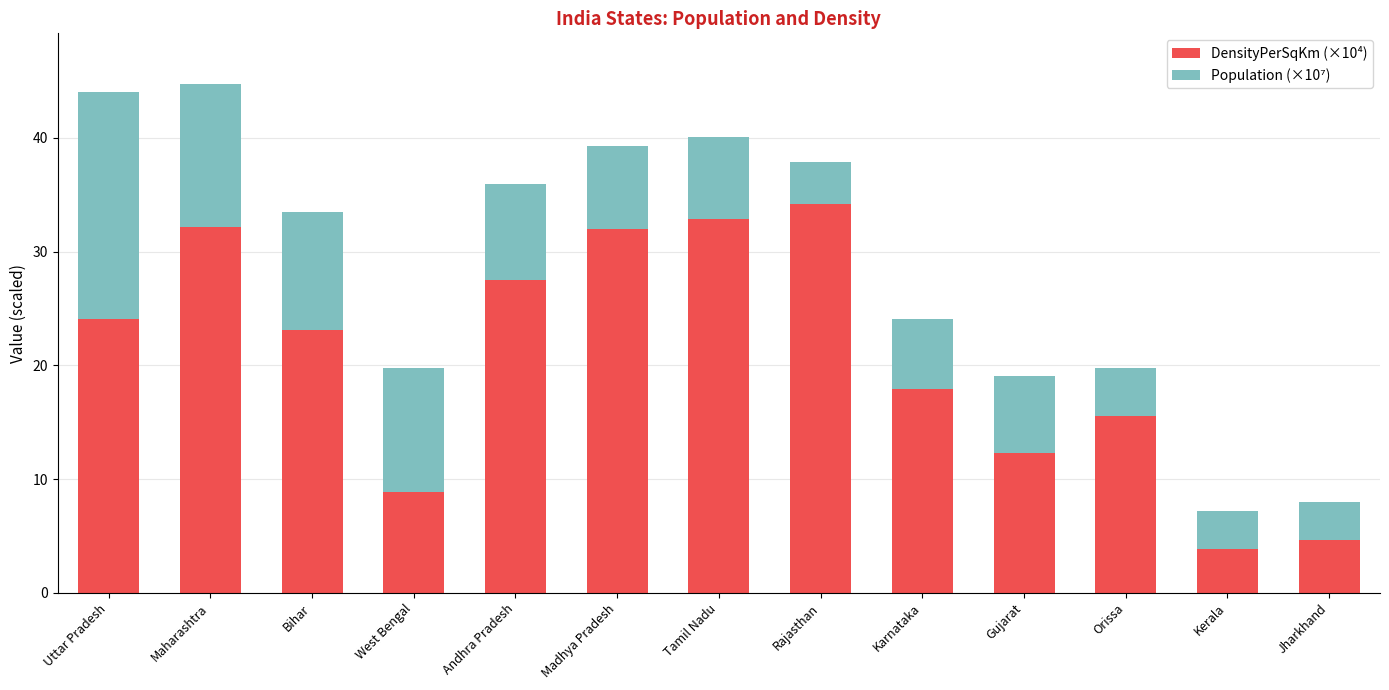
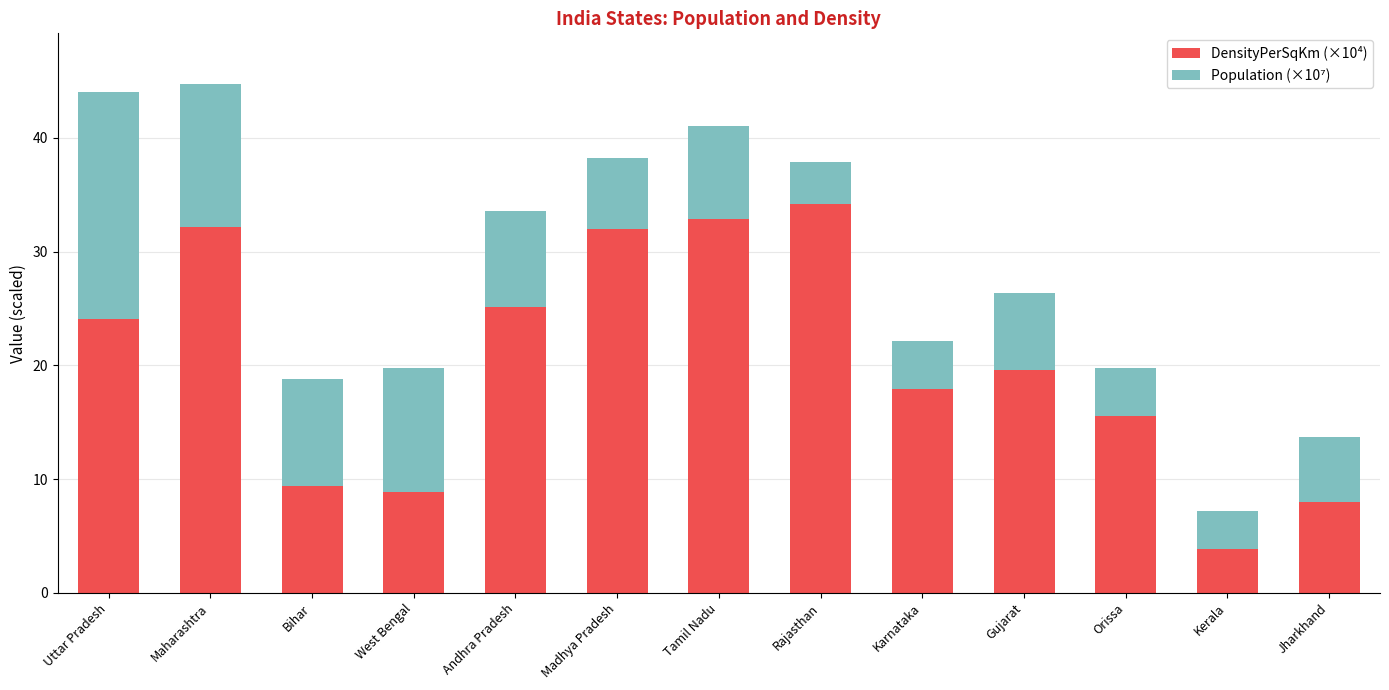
DensityPerSqKm (×10⁴), Bihar: 23.1 -> 9.4
Population (×10⁷), Bihar: 10.4 -> 9.4
DensityPerSqKm (×10⁴), Andhra Pradesh: 27.5 -> 25.1
Population (×10⁷), Madhya Pradesh: 7.3 -> 6.2
Population (×10⁷), Tamil Nadu: 7.2 -> 8.1
Population (×10⁷), Karnataka: 6.1 -> 4.2
DensityPerSqKm (×10⁴), Gujarat: 12.3 -> 19.6
DensityPerSqKm (×10⁴), Jharkhand: 4.7 -> 8.0
Population (×10⁷), Jharkhand: 3.3 -> 5.7
